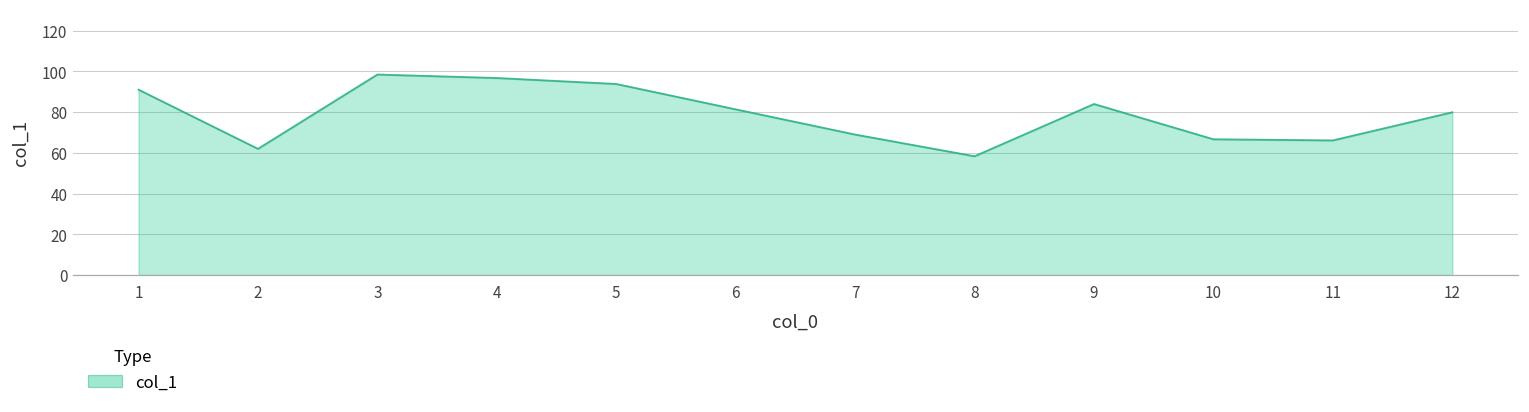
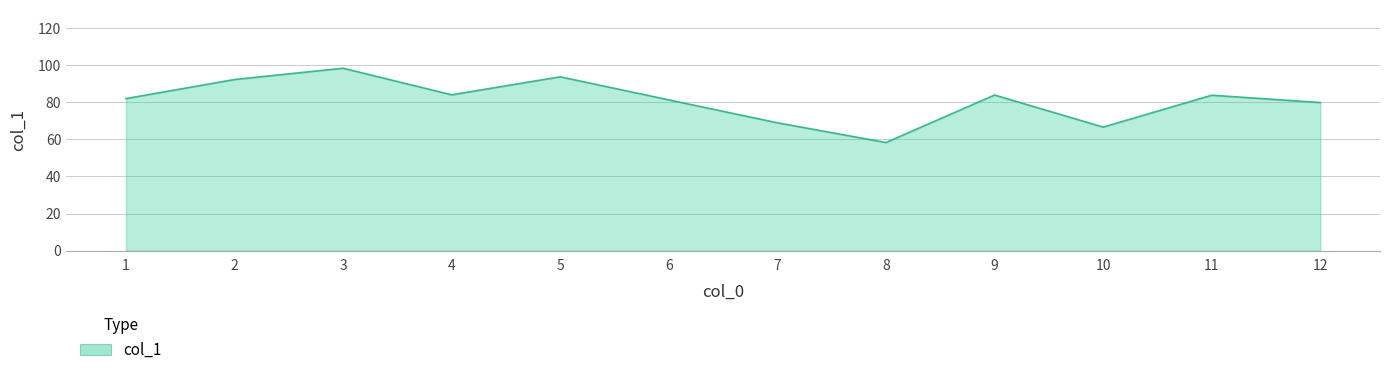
1: 91 -> 82
2: 62 -> 92
4: 97 -> 84
11: 66 -> 84
